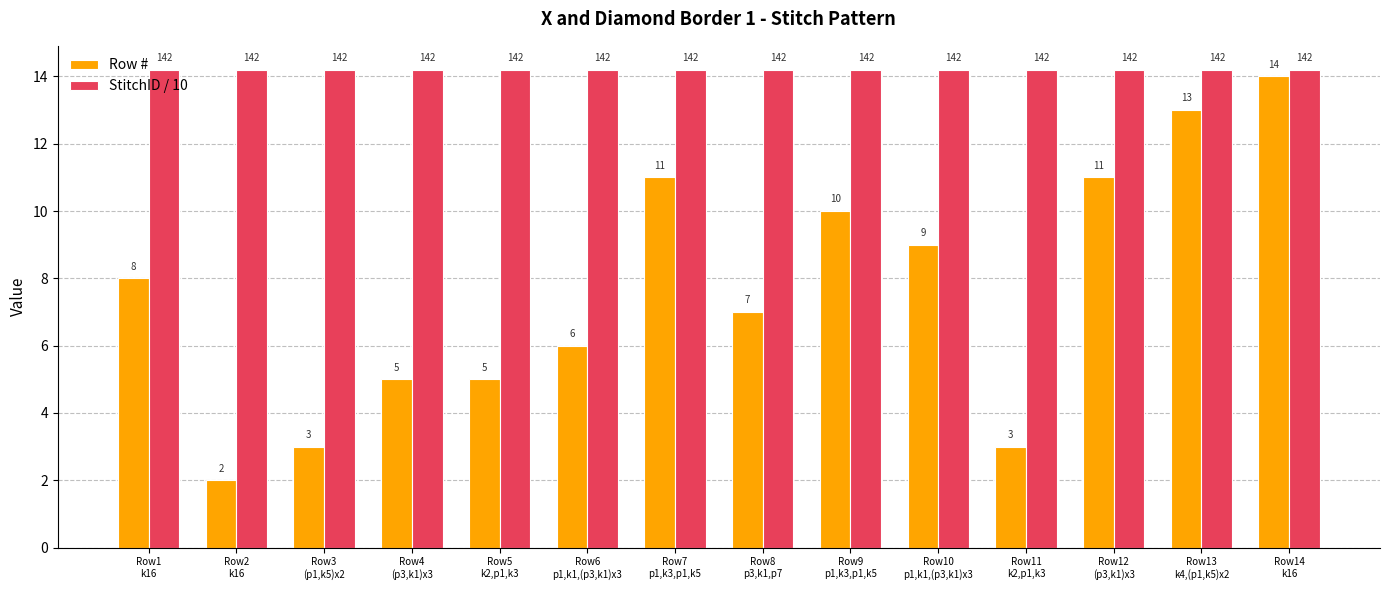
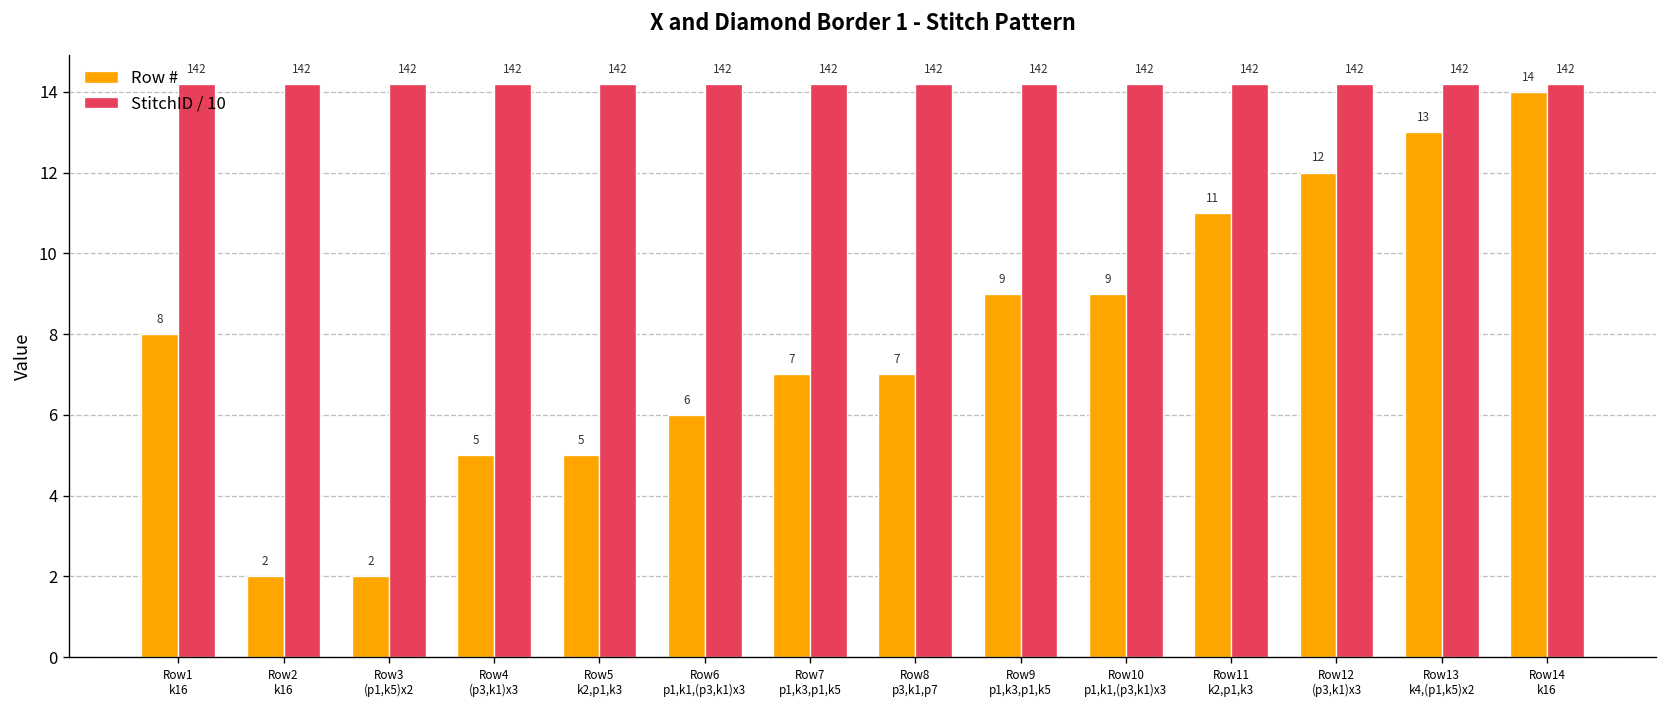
Row #, Row3 (p1,k5)x2: 3 -> 2
Row #, Row7 p1,k3,p1,k5: 11 -> 7
Row #, Row9 p1,k3,p1,k5: 10 -> 9
Row #, Row11 k2,p1,k3: 3 -> 11
Row #, Row12 (p3,k1)x3: 11 -> 12
